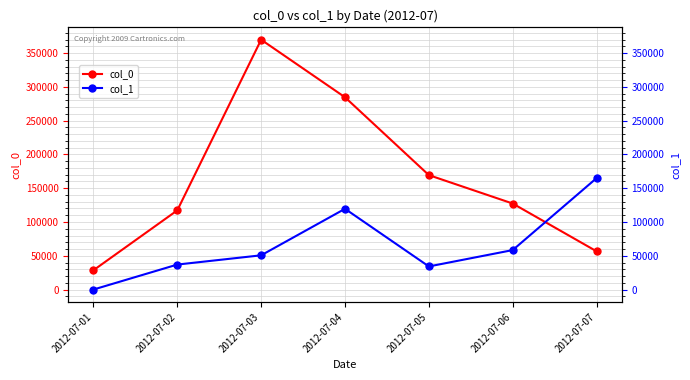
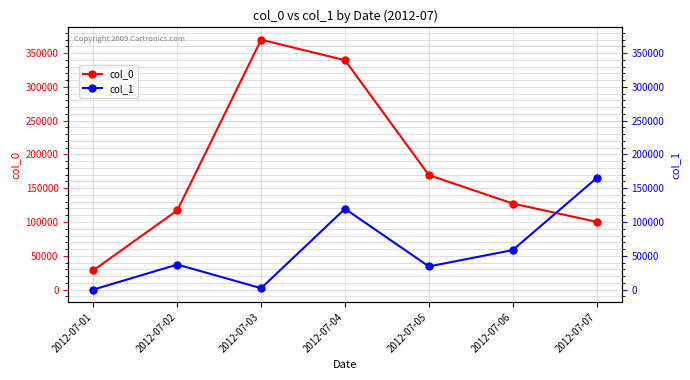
col_1, 2012-07-03: 50000 -> 0
col_0, 2012-07-04: 280000 -> 340000
col_0, 2012-07-07: 60000 -> 100000
